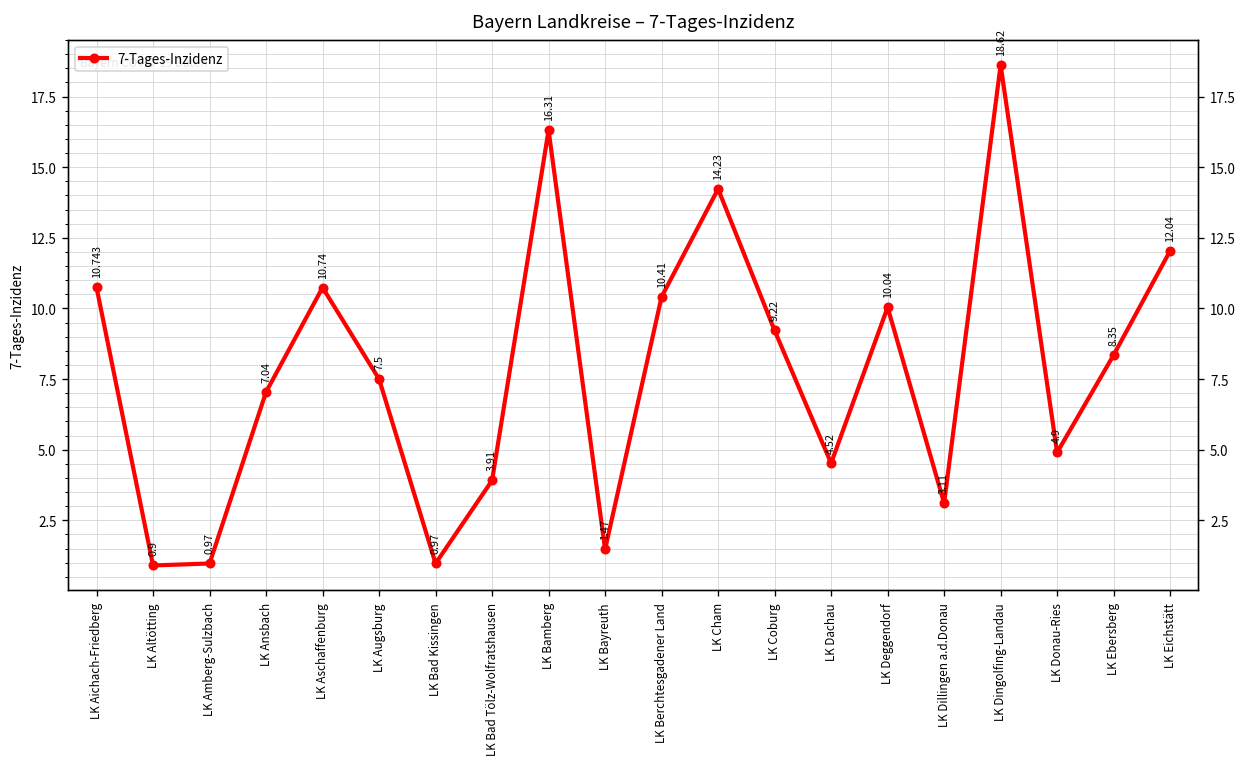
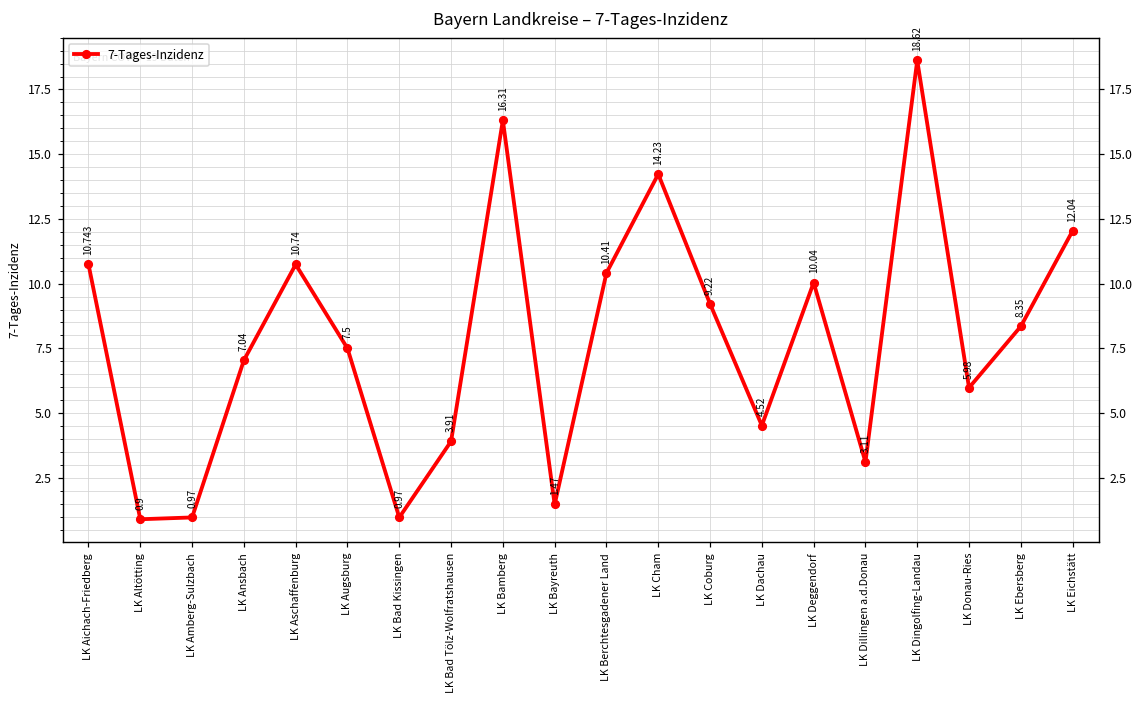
LK Donau-Ries: 4.9 -> 5.98
